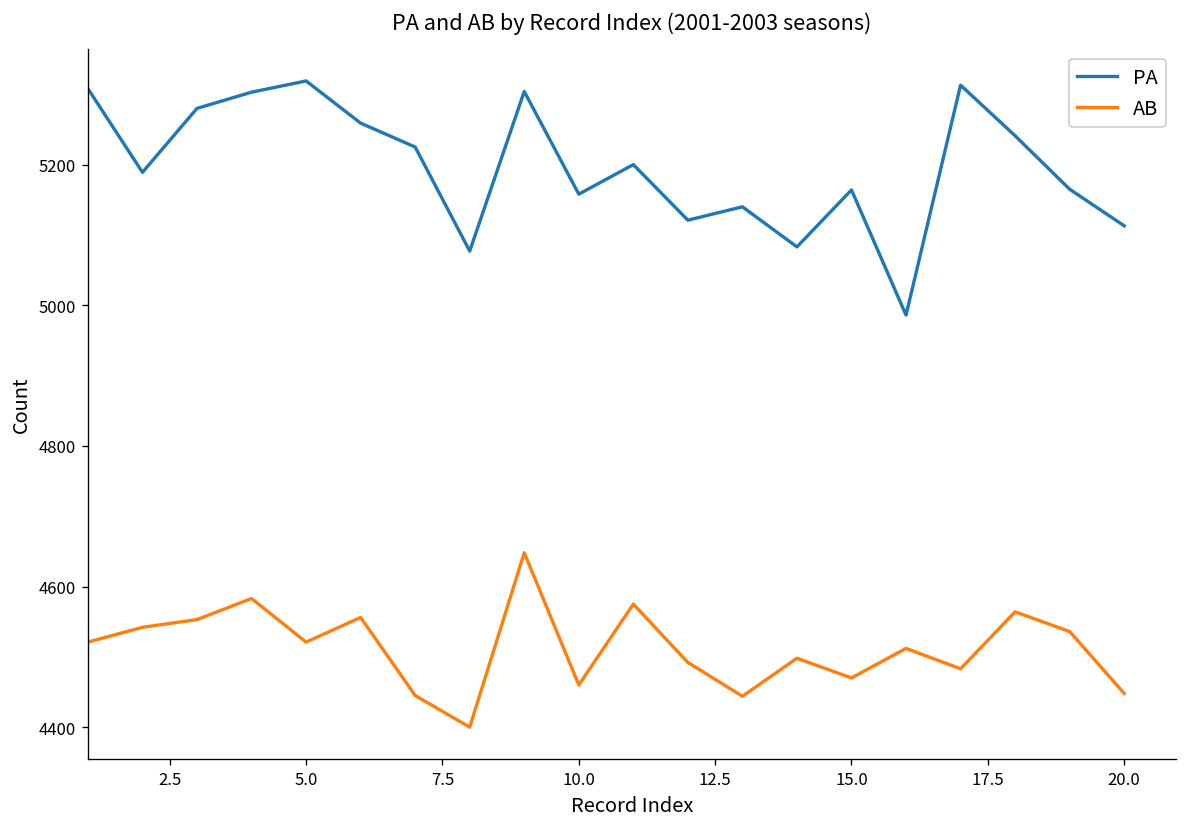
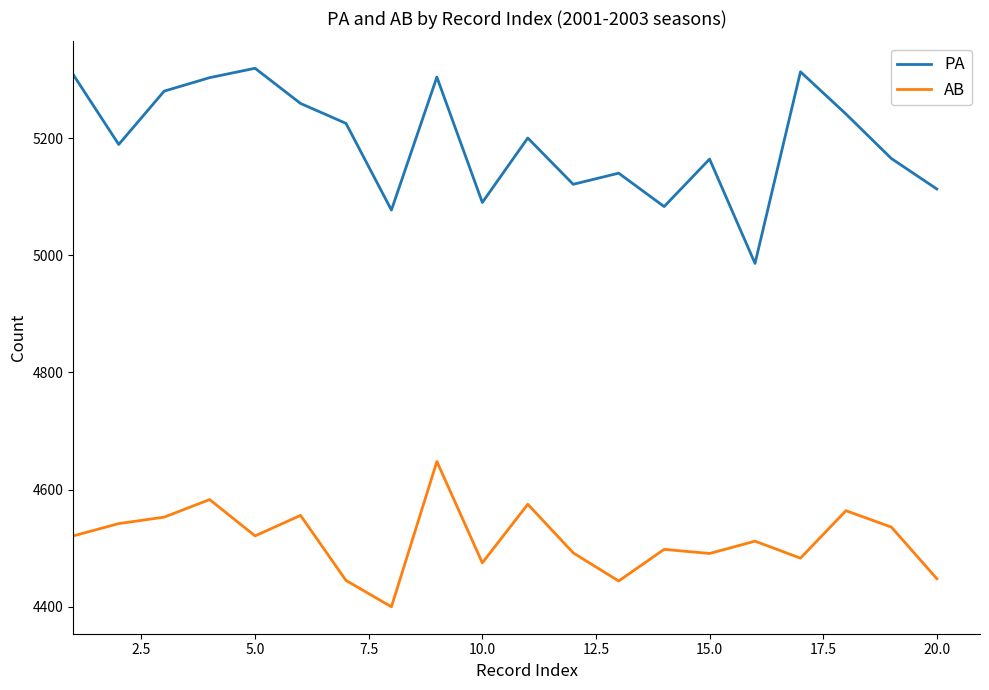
PA, 10.0: 5160 -> 5090
AB, 10.0: 4460 -> 4480
AB, 15.0: 4470 -> 4490
